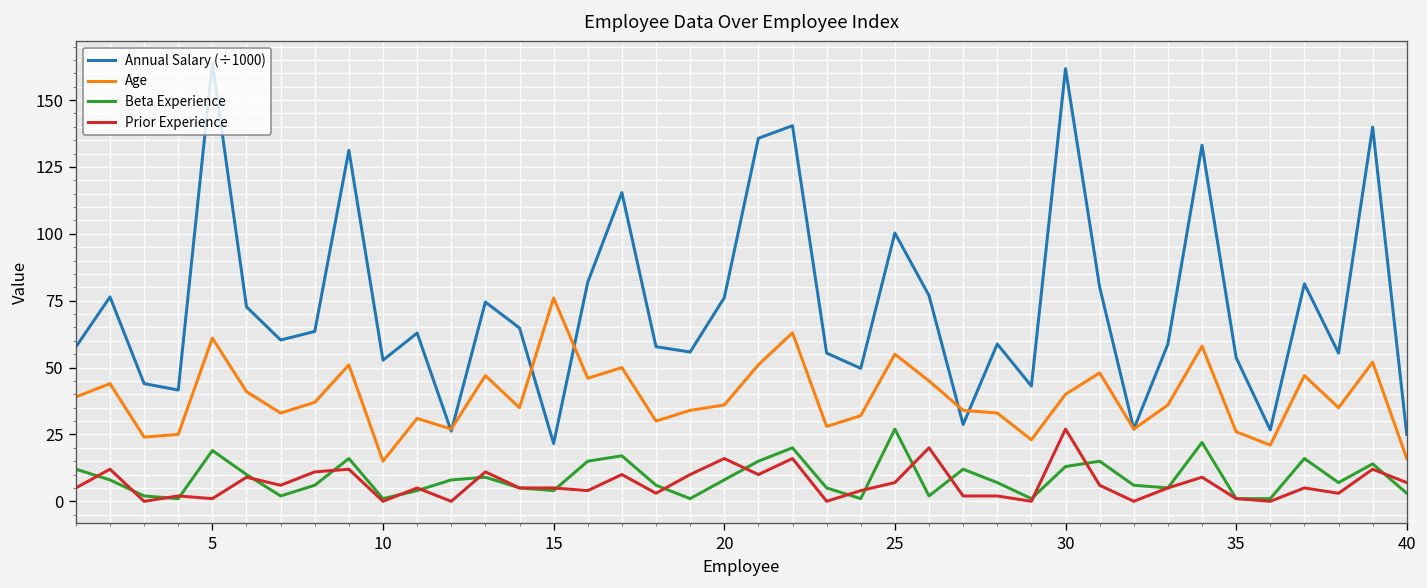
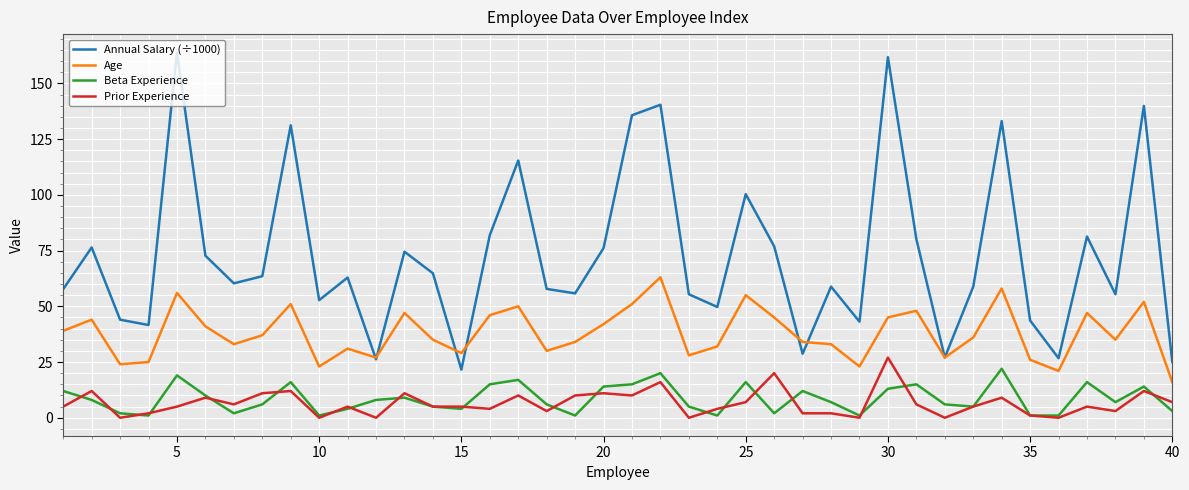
Age, 5: 61 -> 56
Prior Experience, 5: 1 -> 5
Age, 10: 15 -> 23
Age, 15: 76 -> 29
Age, 20: 36 -> 42
Beta Experience, 20: 8 -> 14
Prior Experience, 20: 16 -> 11
Beta Experience, 25: 27 -> 16
Age, 30: 40 -> 45
Annual Salary (÷1000), 35: 54 -> 44
